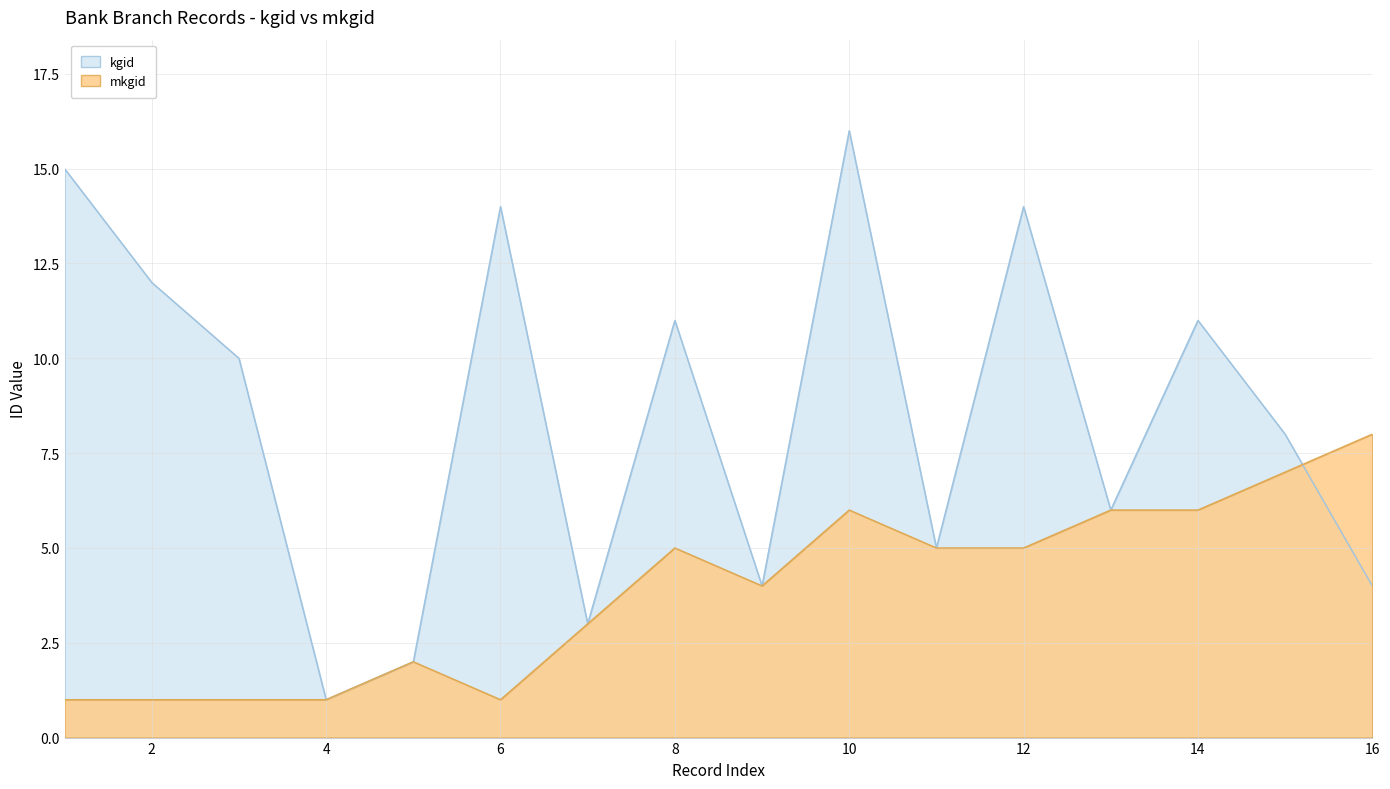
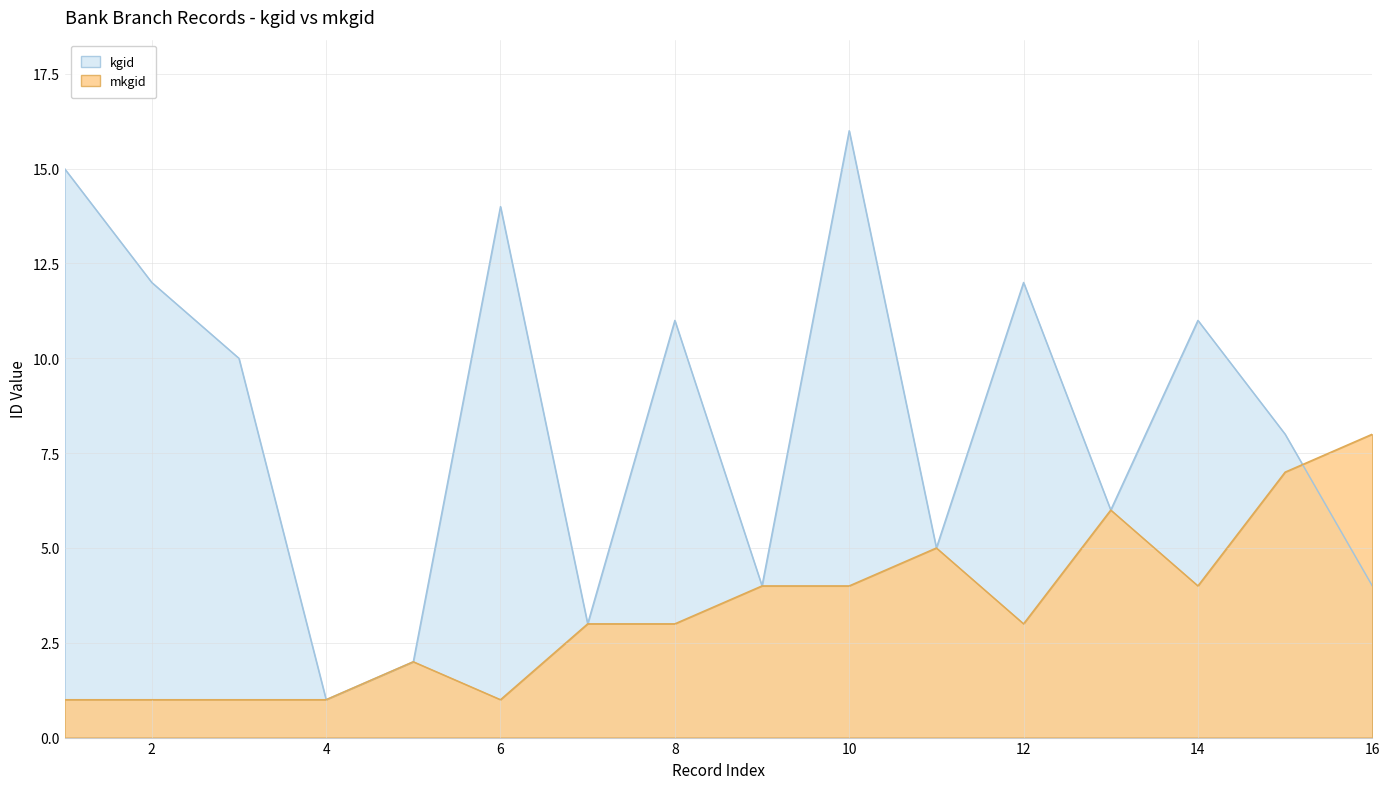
mkgid, 8: 5 -> 3
mkgid, 10: 6 -> 4
kgid, 12: 14 -> 12
mkgid, 12: 5 -> 3
mkgid, 14: 6 -> 4
